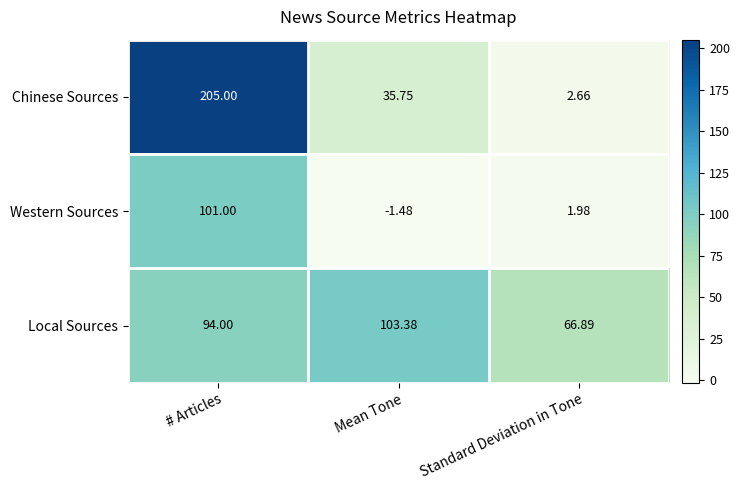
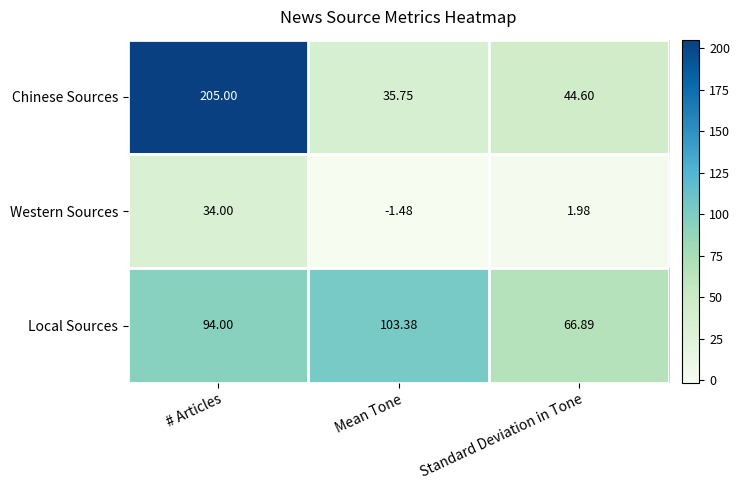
Chinese Sources, Standard Deviation in Tone: 2.66 -> 44.60
Western Sources, # Articles: 101.00 -> 34.00
